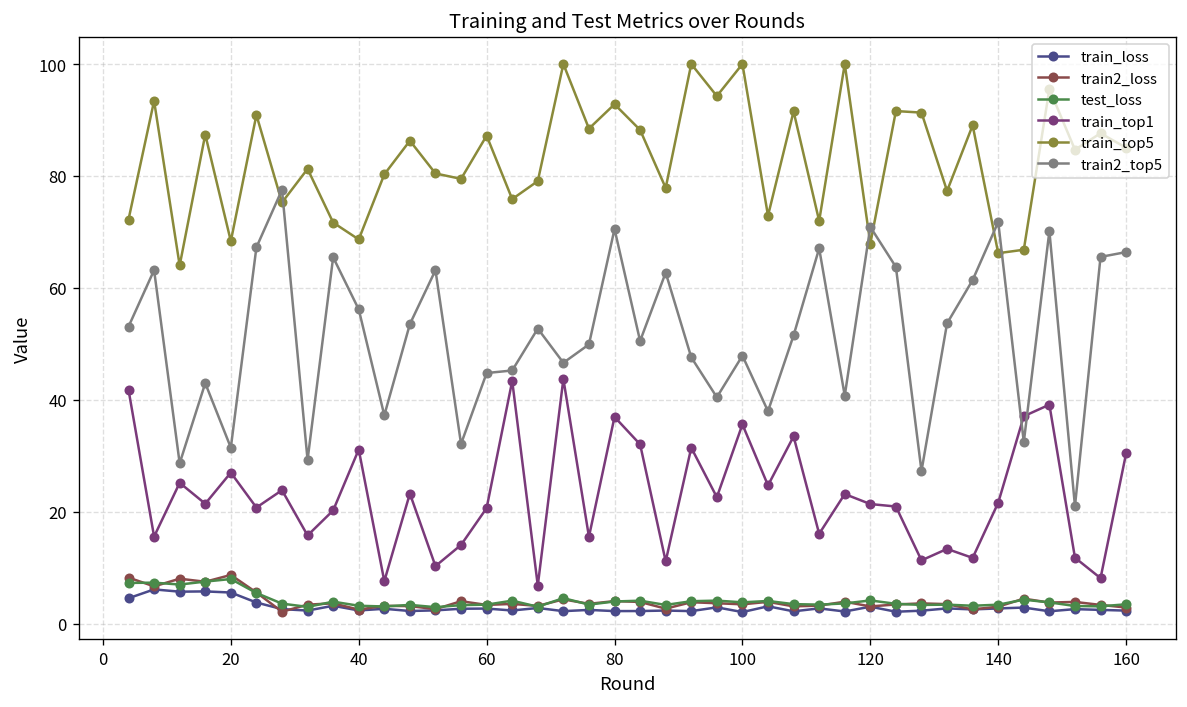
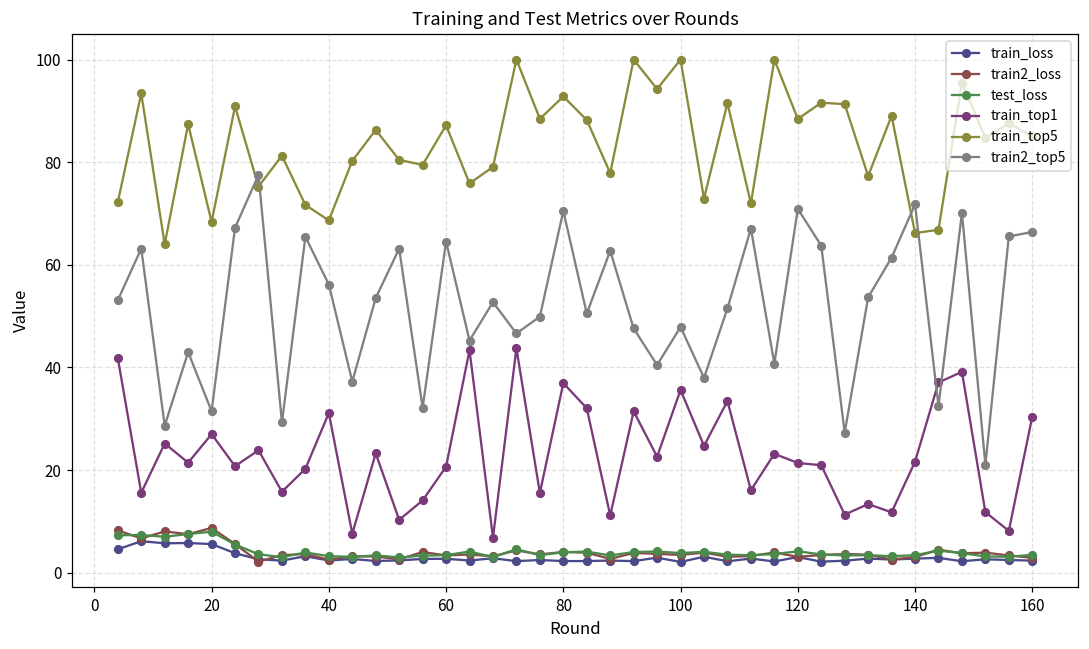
train2_top5, 60: 45 -> 65
train_top5, 120: 68 -> 88
